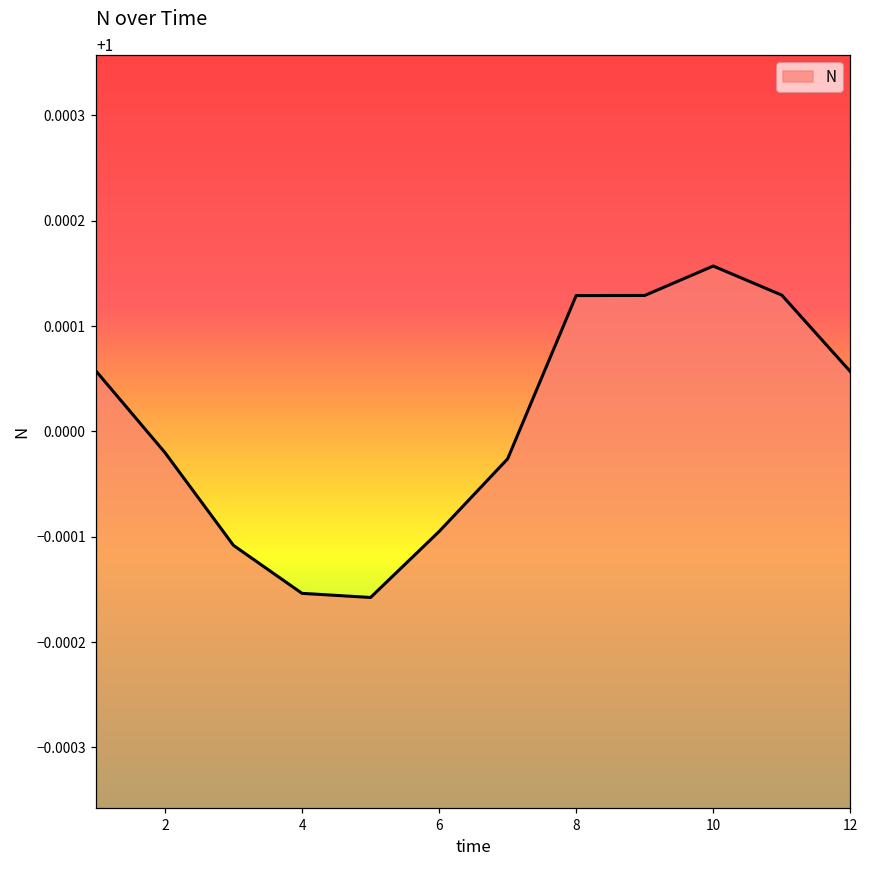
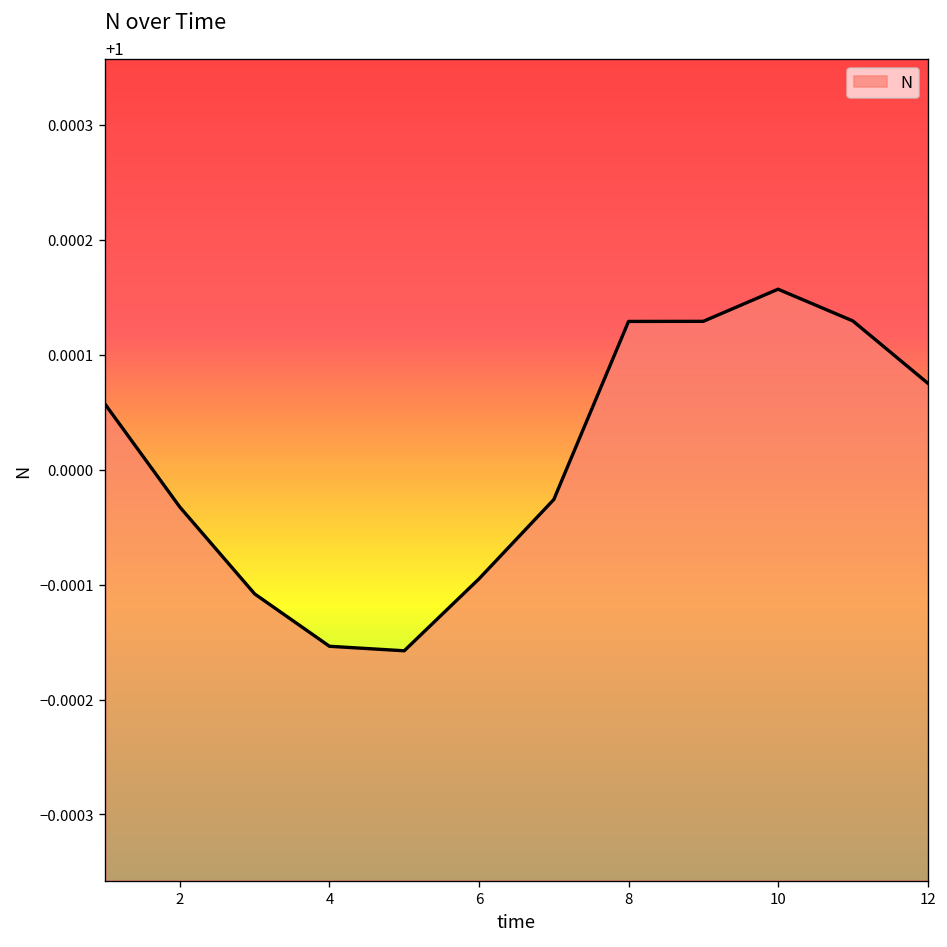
2: 0.99998 -> 0.99997
12: 1.00006 -> 1.00008
